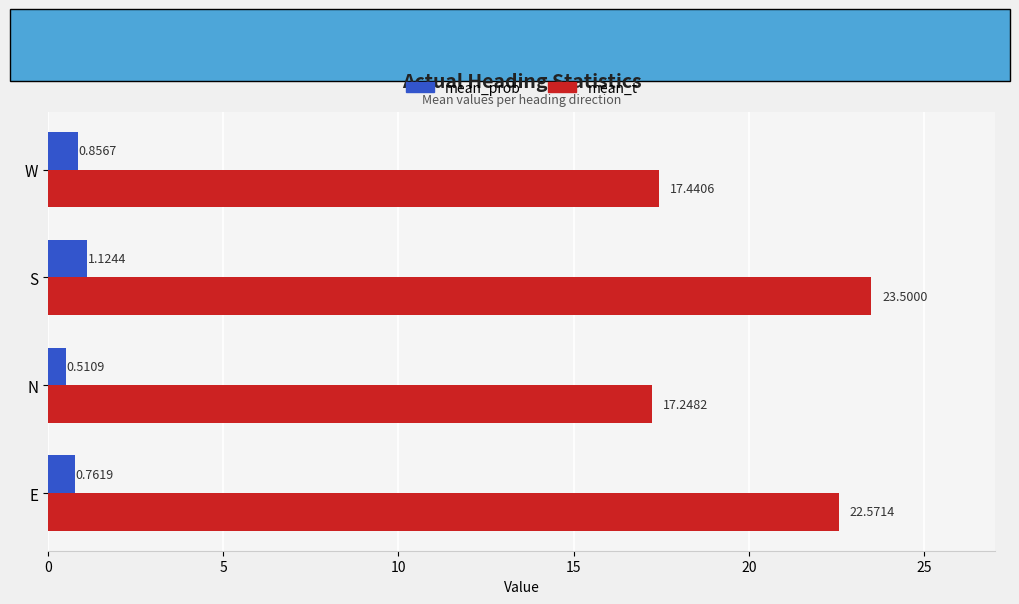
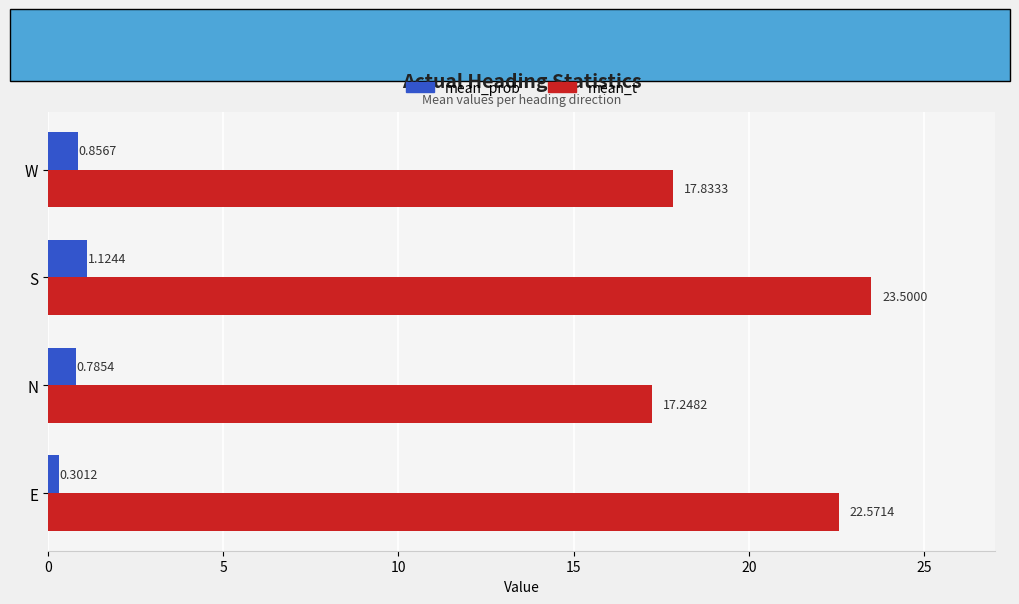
mean_t, W: 17.4406 -> 17.8333
mean_prob, N: 0.5109 -> 0.7854
mean_prob, E: 0.7619 -> 0.3012
